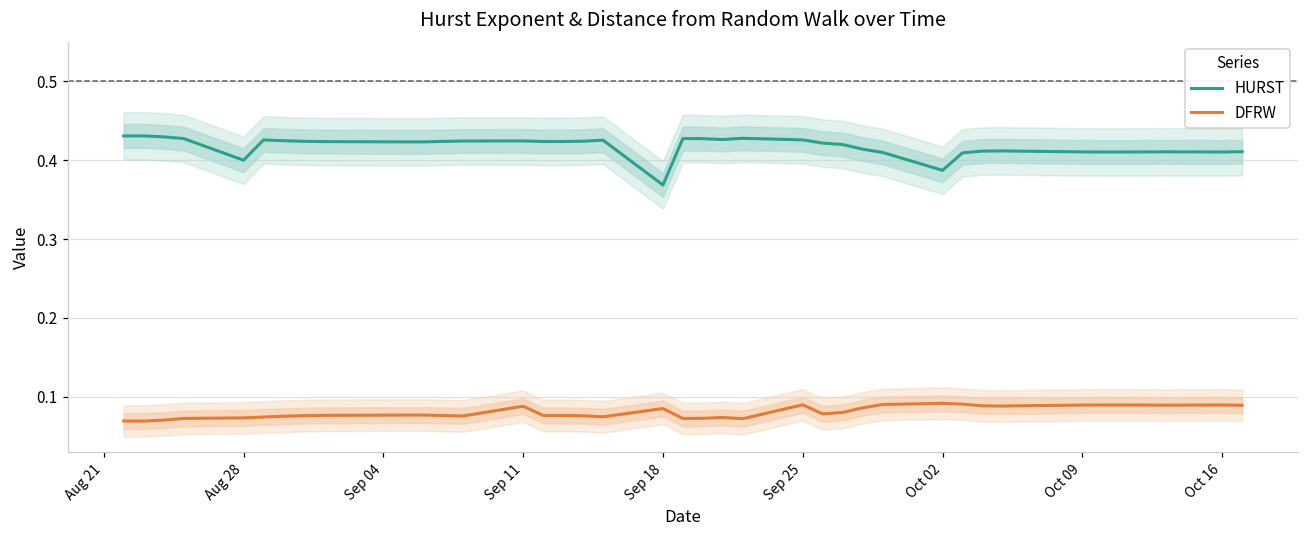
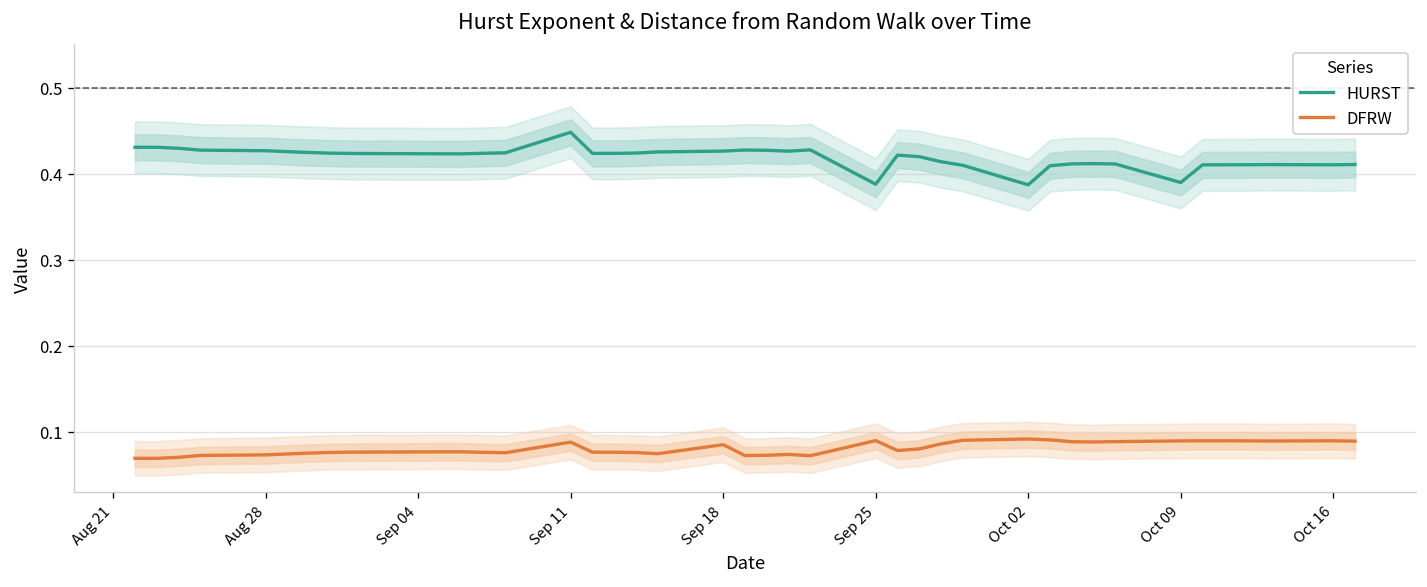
HURST, Aug 28: 0.40 -> 0.43
HURST, Sep 11: 0.42 -> 0.45
HURST, Sep 18: 0.37 -> 0.43
HURST, Sep 25: 0.43 -> 0.39
HURST, Oct 09: 0.41 -> 0.39
